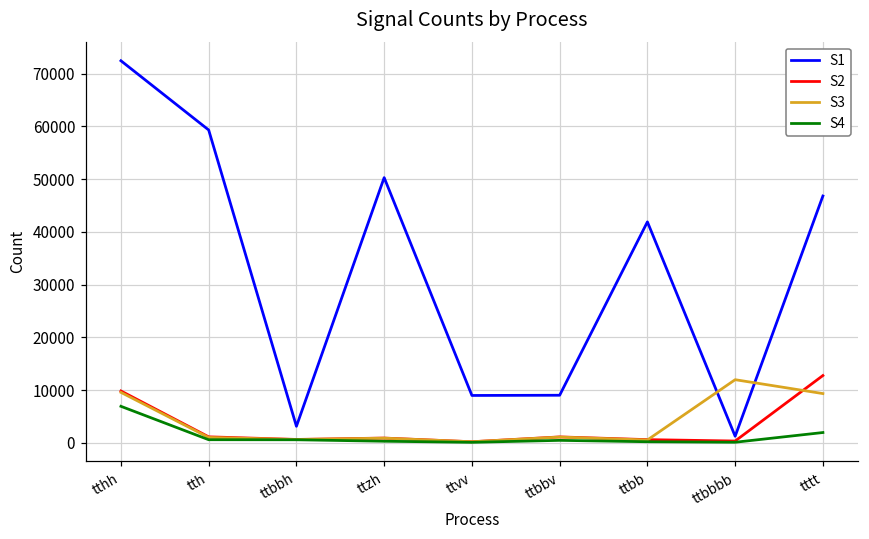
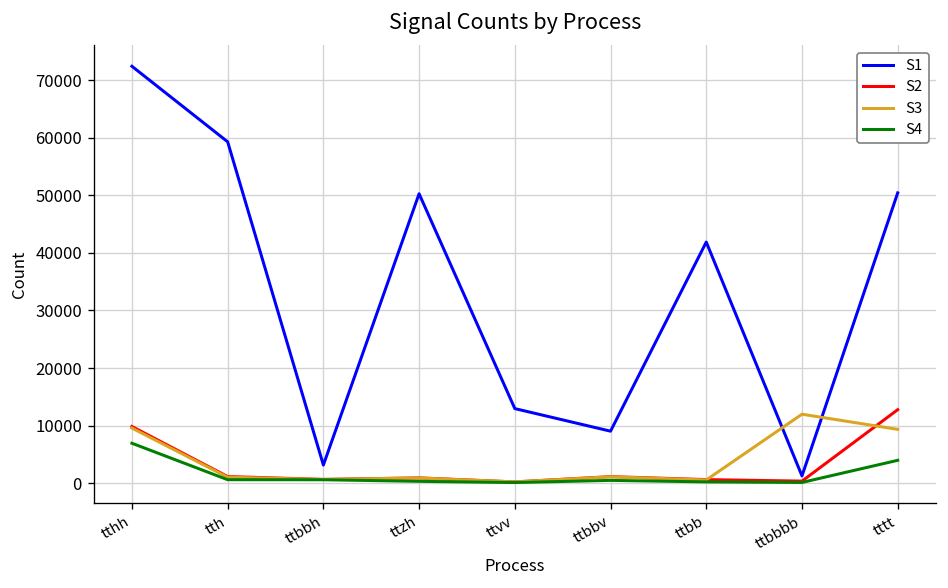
S1, ttvv: 9000 -> 13000
S1, tttt: 47000 -> 50000
S4, tttt: 2000 -> 4000
